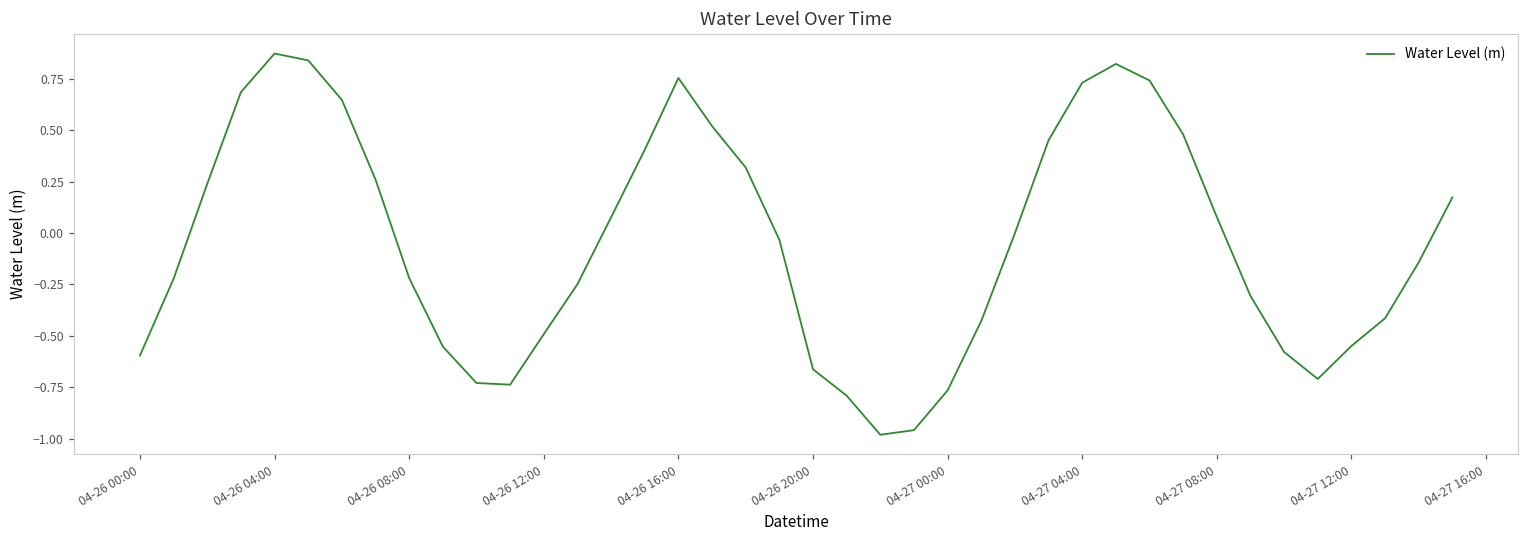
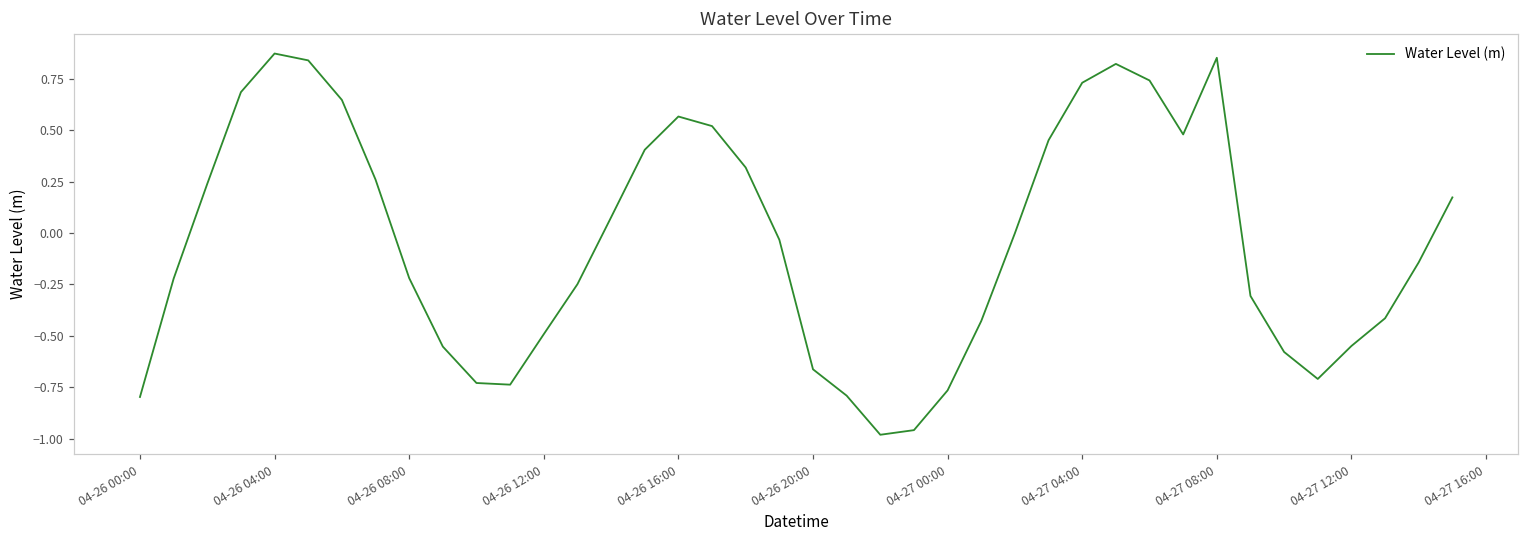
04-26 00:00: -0.60 -> -0.80
04-26 16:00: 0.75 -> 0.57
04-27 08:00: 0.08 -> 0.85
